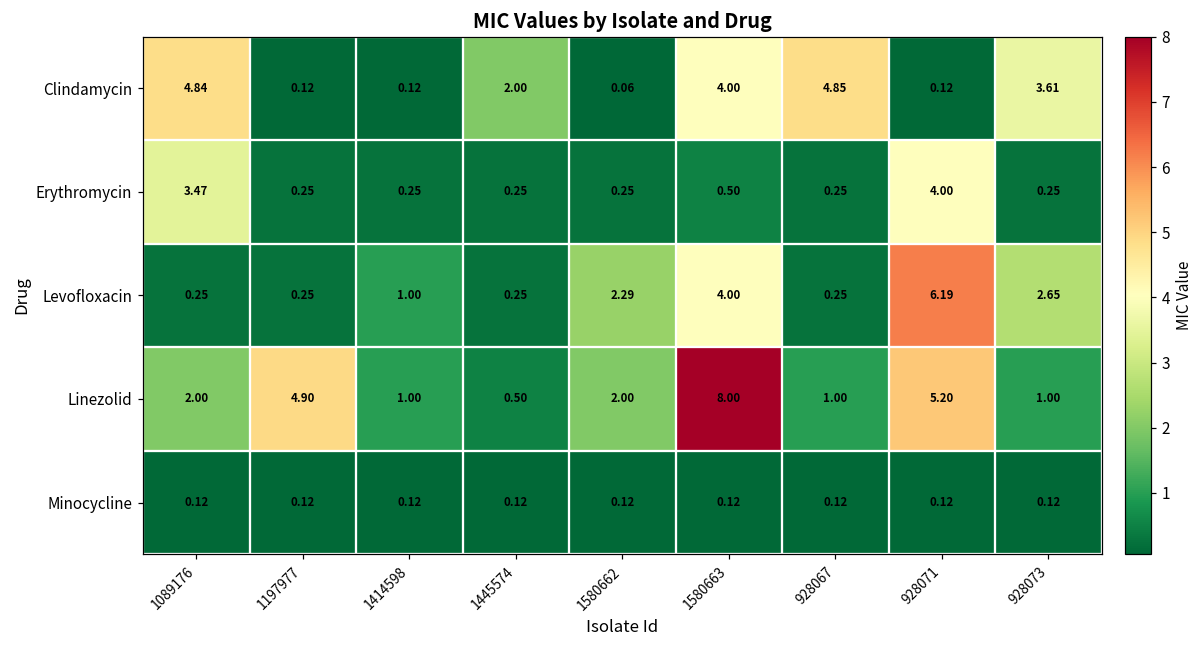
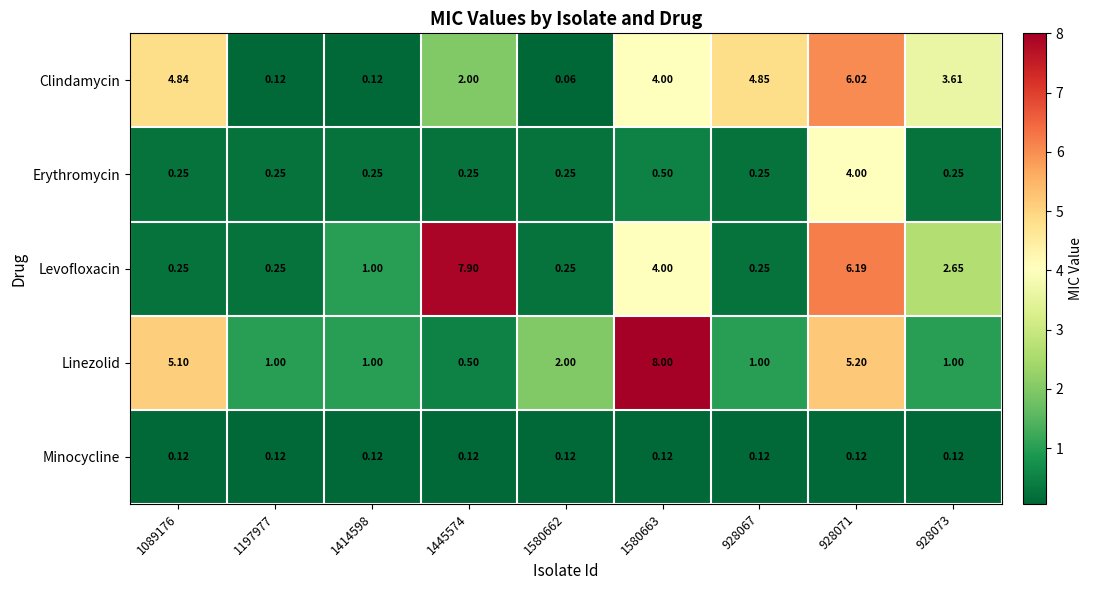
Clindamycin, 928071: 0.12 -> 6.02
Erythromycin, 1089176: 3.47 -> 0.25
Levofloxacin, 1445574: 0.25 -> 7.90
Levofloxacin, 1580662: 2.29 -> 0.25
Linezolid, 1089176: 2.00 -> 5.10
Linezolid, 1197977: 4.90 -> 1.00
